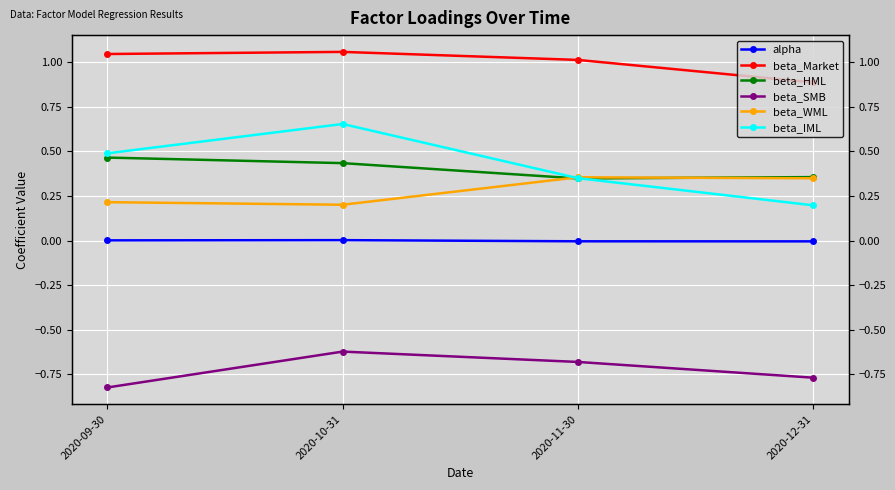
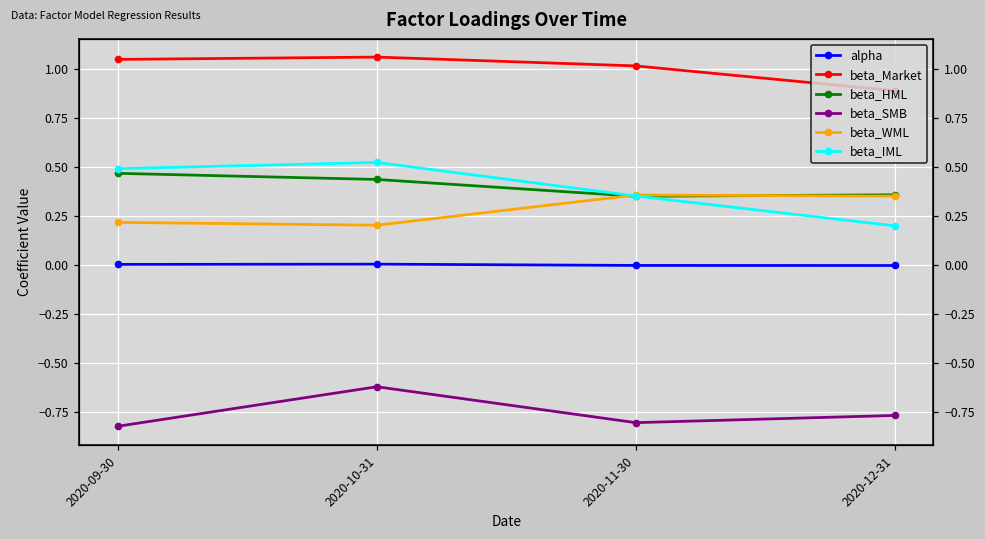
beta_IML, 2020-10-31: 0.65 -> 0.52
beta_SMB, 2020-11-30: -0.68 -> -0.81
